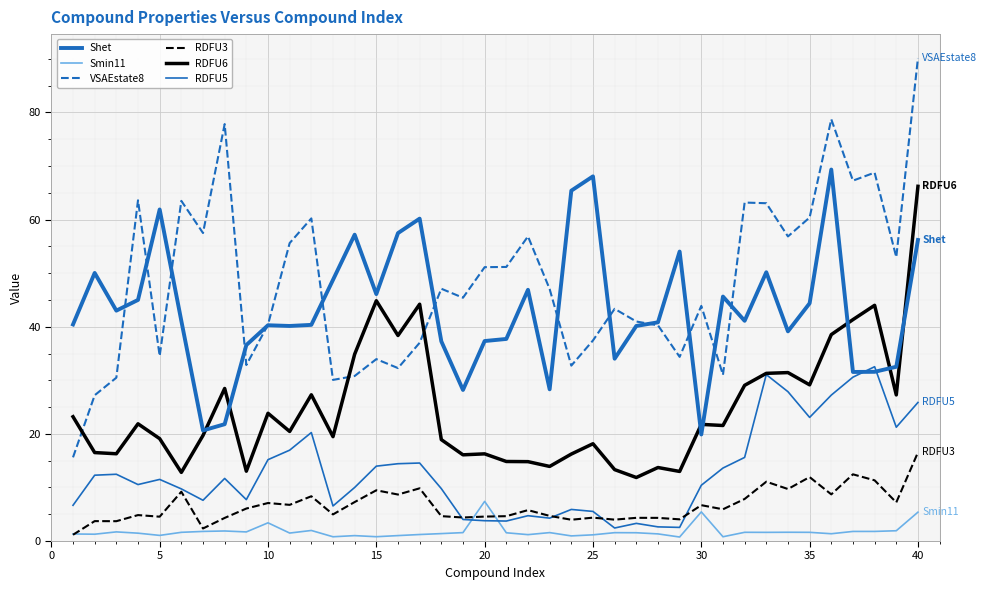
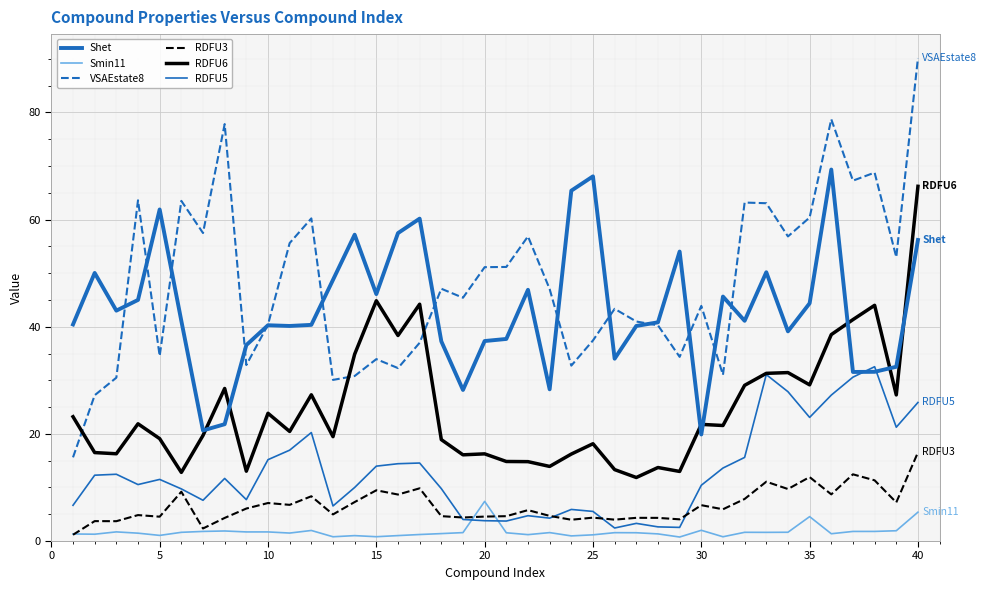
Smin11, 10: 3 -> 2
Smin11, 30: 5 -> 2
Smin11, 35: 2 -> 5
